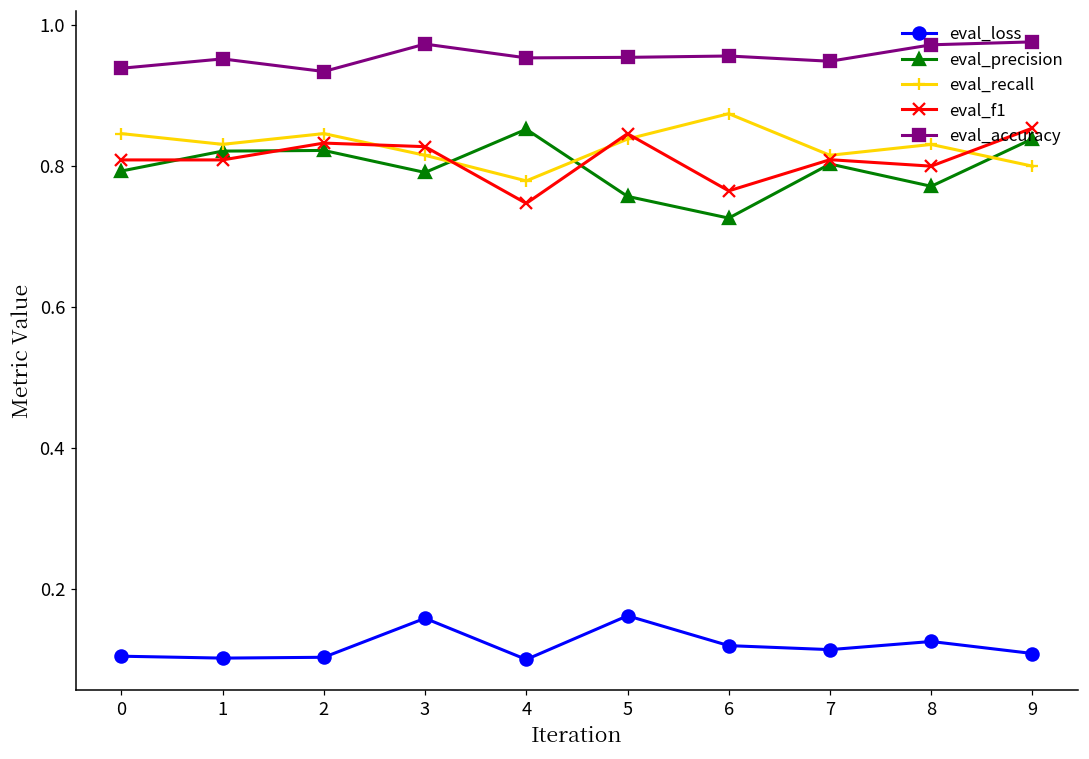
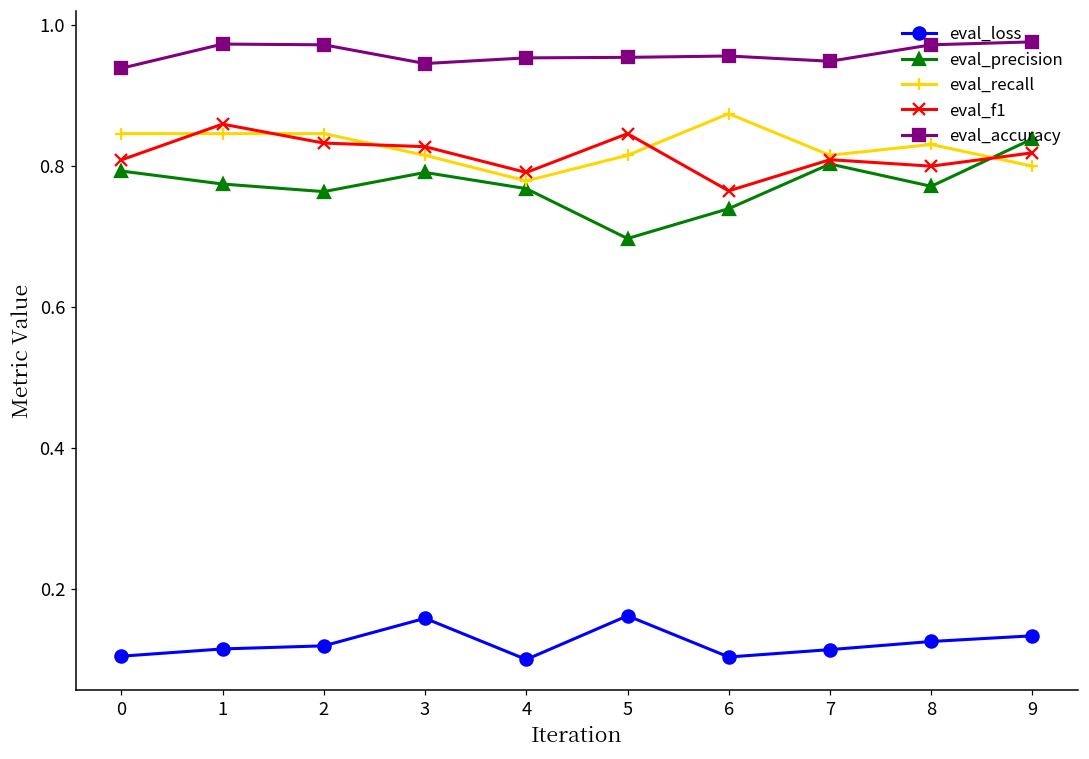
eval_loss, 1: 0.10 -> 0.12
eval_precision, 1: 0.82 -> 0.77
eval_recall, 1: 0.83 -> 0.85
eval_f1, 1: 0.81 -> 0.86
eval_accuracy, 1: 0.95 -> 0.97
eval_loss, 2: 0.10 -> 0.12
eval_precision, 2: 0.82 -> 0.76
eval_accuracy, 2: 0.93 -> 0.97
eval_accuracy, 3: 0.97 -> 0.95
eval_precision, 4: 0.85 -> 0.77
eval_f1, 4: 0.75 -> 0.79
eval_precision, 5: 0.76 -> 0.70
eval_recall, 5: 0.84 -> 0.82
eval_loss, 6: 0.12 -> 0.10
eval_precision, 6: 0.73 -> 0.74
eval_loss, 9: 0.11 -> 0.13
eval_f1, 9: 0.85 -> 0.82
